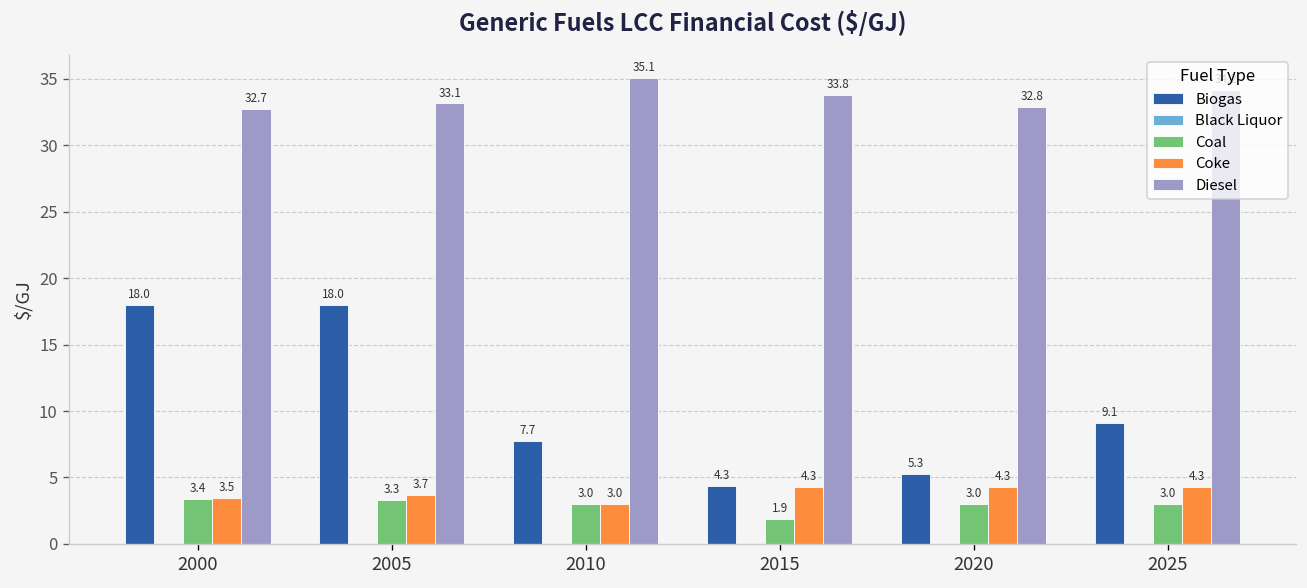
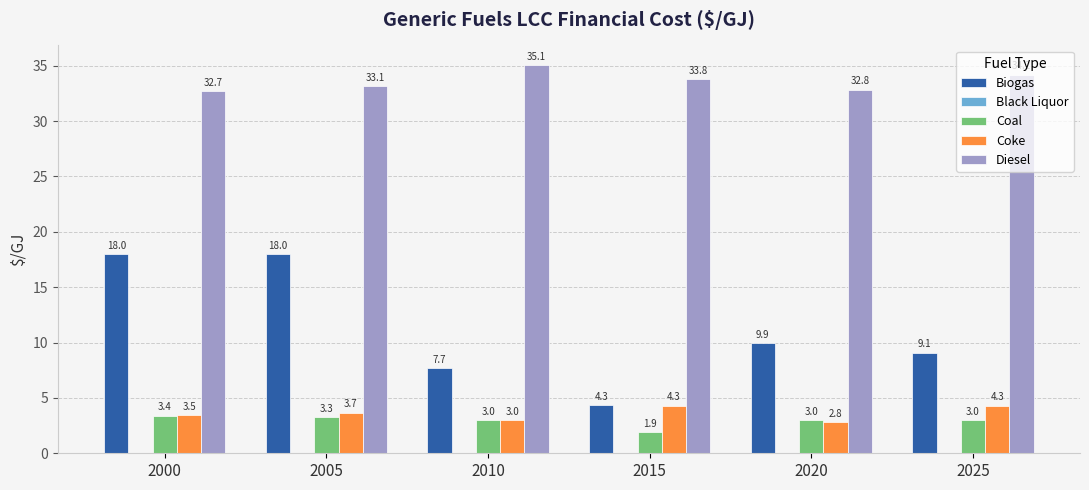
Biogas, 2020: 5.3 -> 9.9
Coke, 2020: 4.3 -> 2.8
